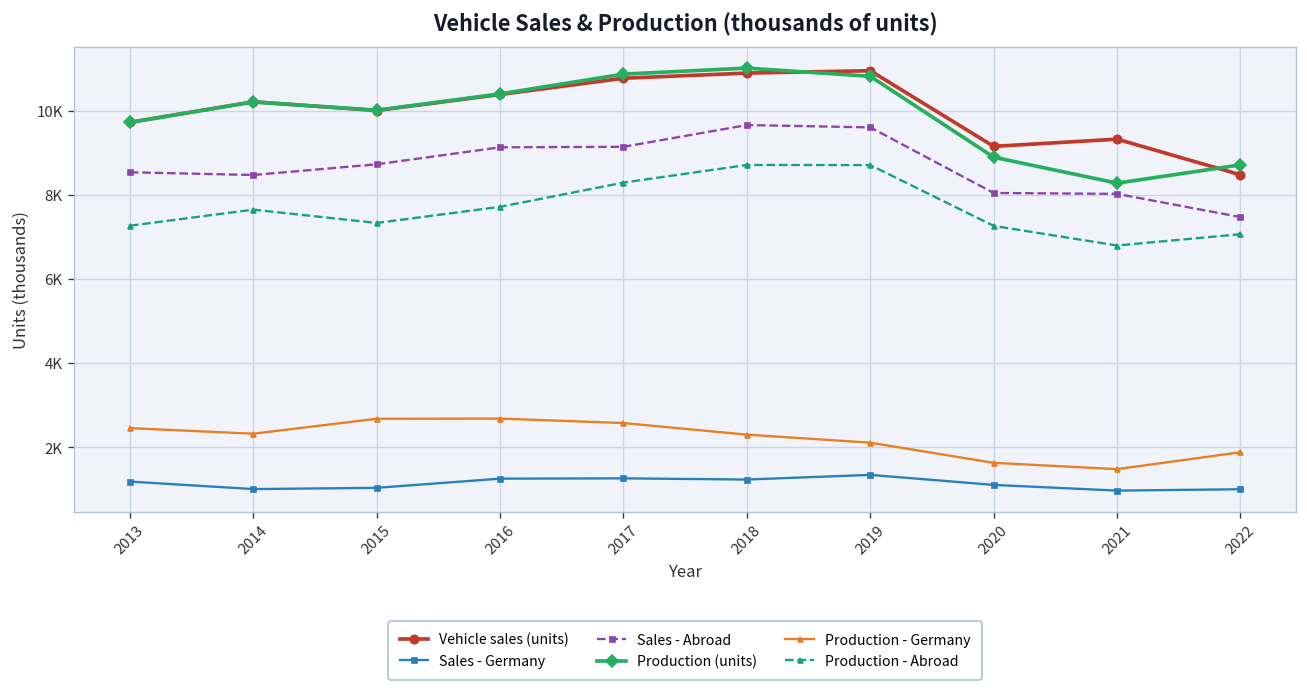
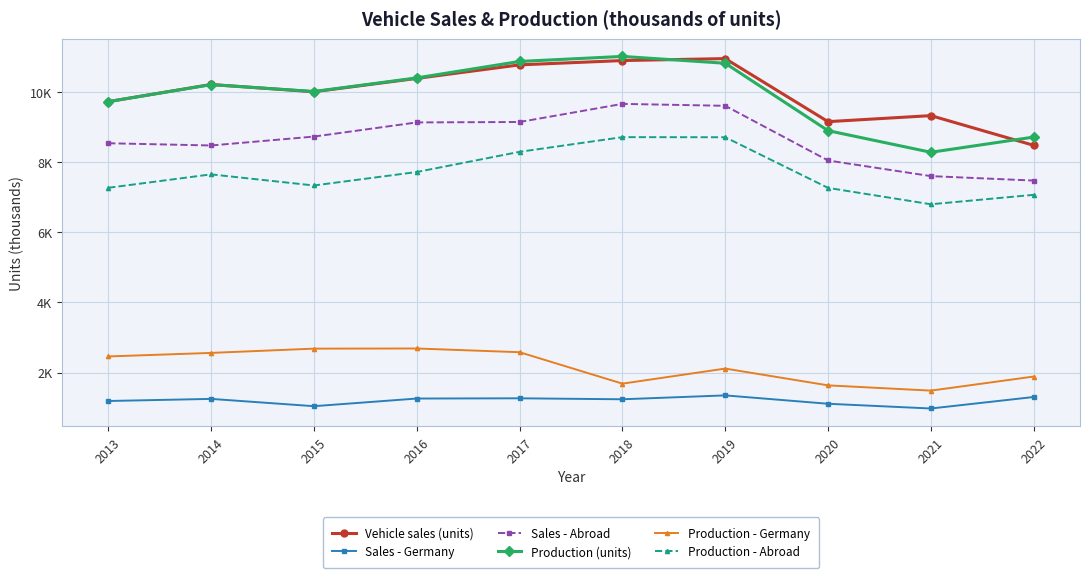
Sales - Germany, 2014: 1000 -> 1200
Production - Germany, 2014: 2300 -> 2600
Production - Germany, 2018: 2300 -> 1700
Sales - Abroad, 2021: 8000 -> 7600
Sales - Germany, 2022: 1000 -> 1300
